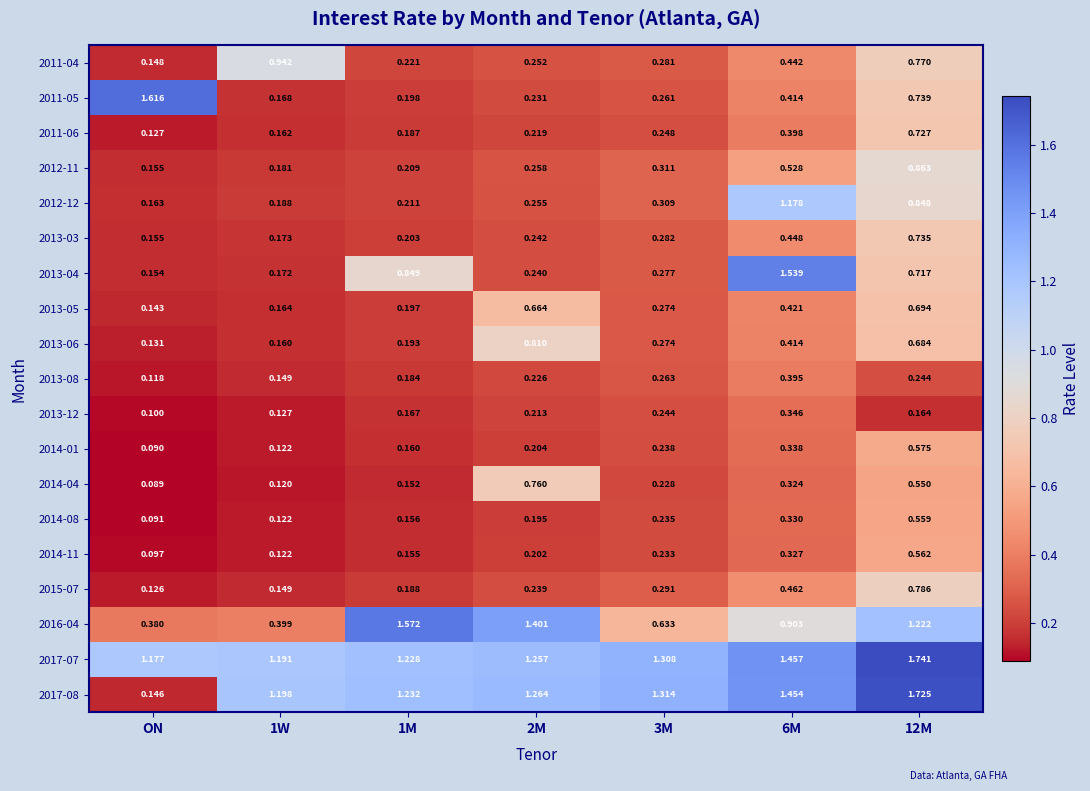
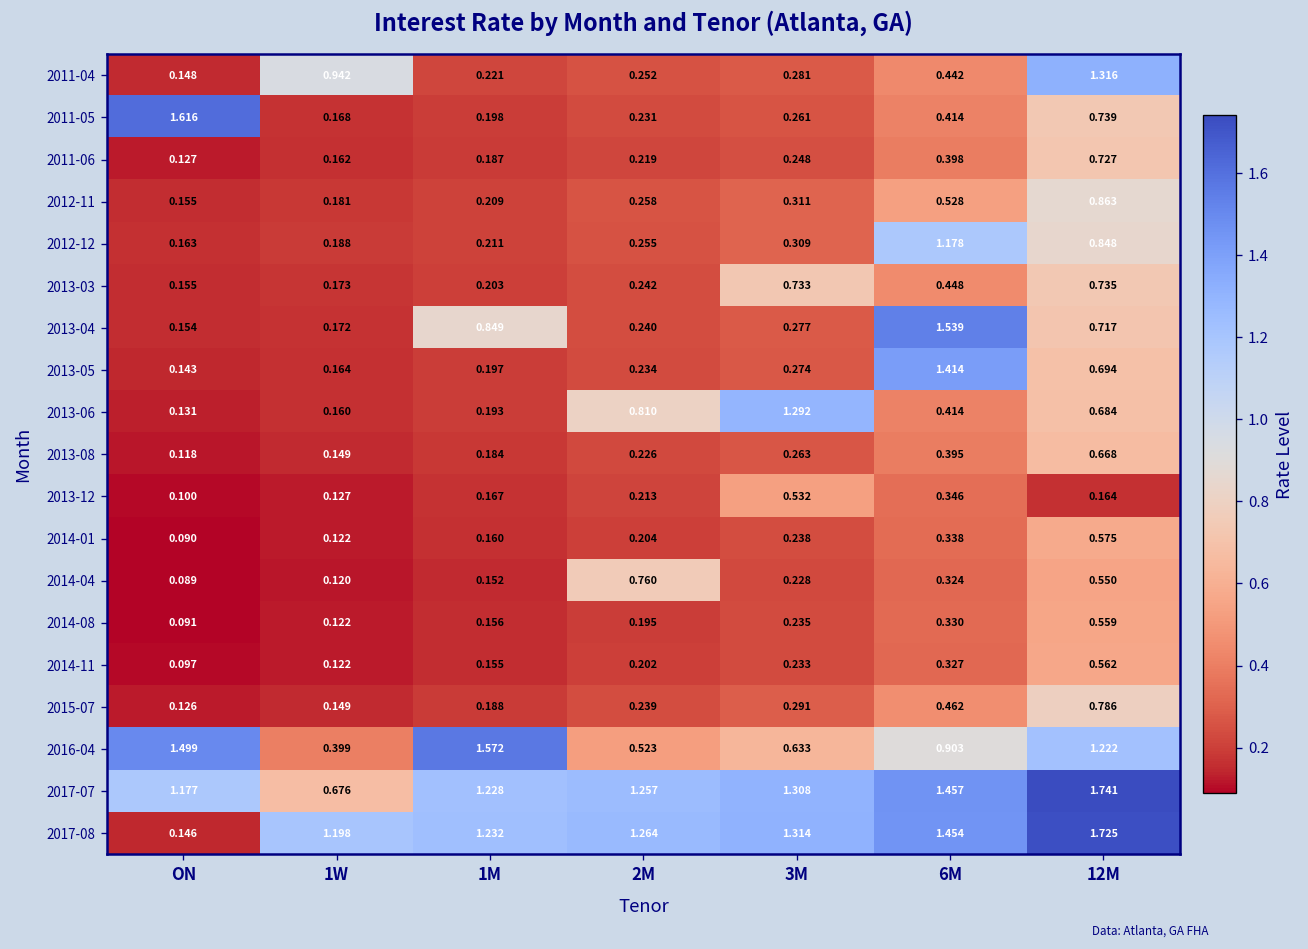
2011-04, 12M: 0.770 -> 1.316
2013-03, 3M: 0.282 -> 0.733
2013-05, 2M: 0.664 -> 0.234
2013-05, 6M: 0.421 -> 1.414
2013-06, 3M: 0.274 -> 1.292
2013-08, 12M: 0.244 -> 0.668
2013-12, 3M: 0.244 -> 0.532
2016-04, ON: 0.380 -> 1.499
2016-04, 2M: 1.401 -> 0.523
2017-07, 1W: 1.191 -> 0.676
